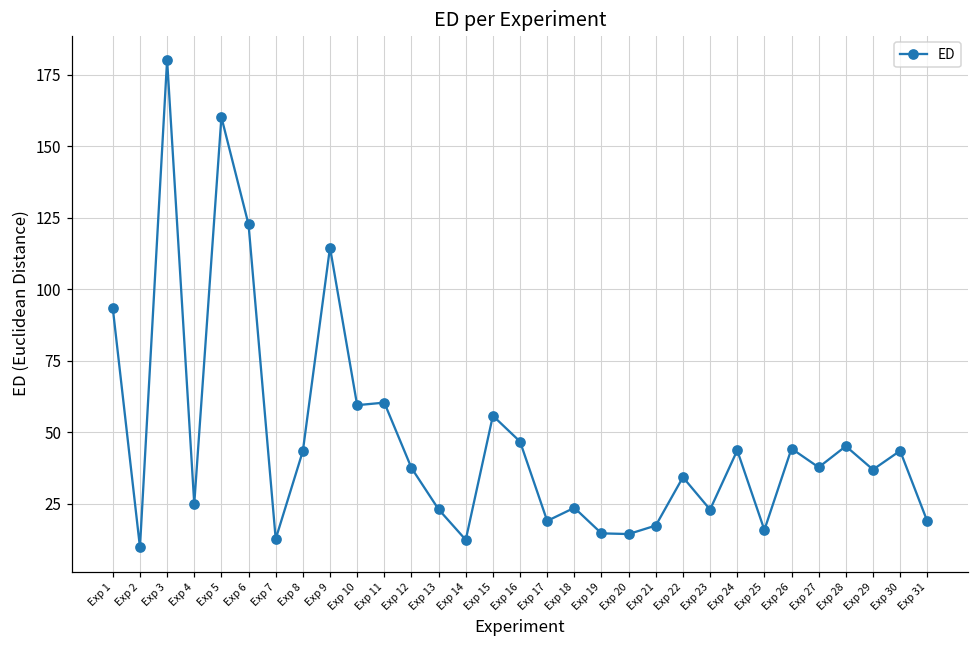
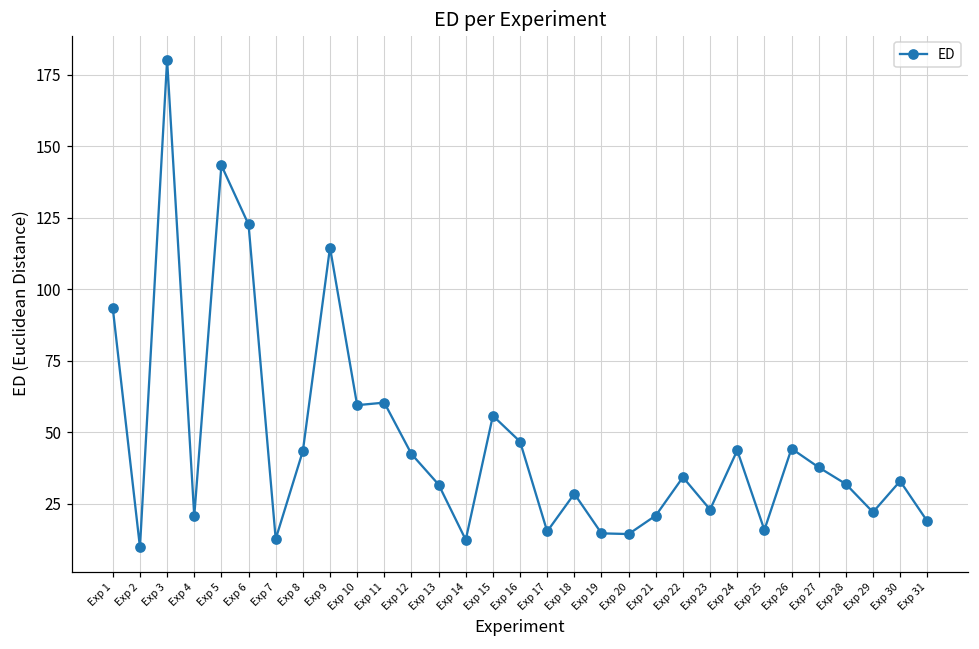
Exp 4: 25 -> 21
Exp 5: 160 -> 143
Exp 12: 37 -> 42
Exp 13: 23 -> 32
Exp 17: 19 -> 15
Exp 18: 24 -> 28
Exp 21: 17 -> 21
Exp 28: 45 -> 32
Exp 29: 37 -> 22
Exp 30: 43 -> 33
